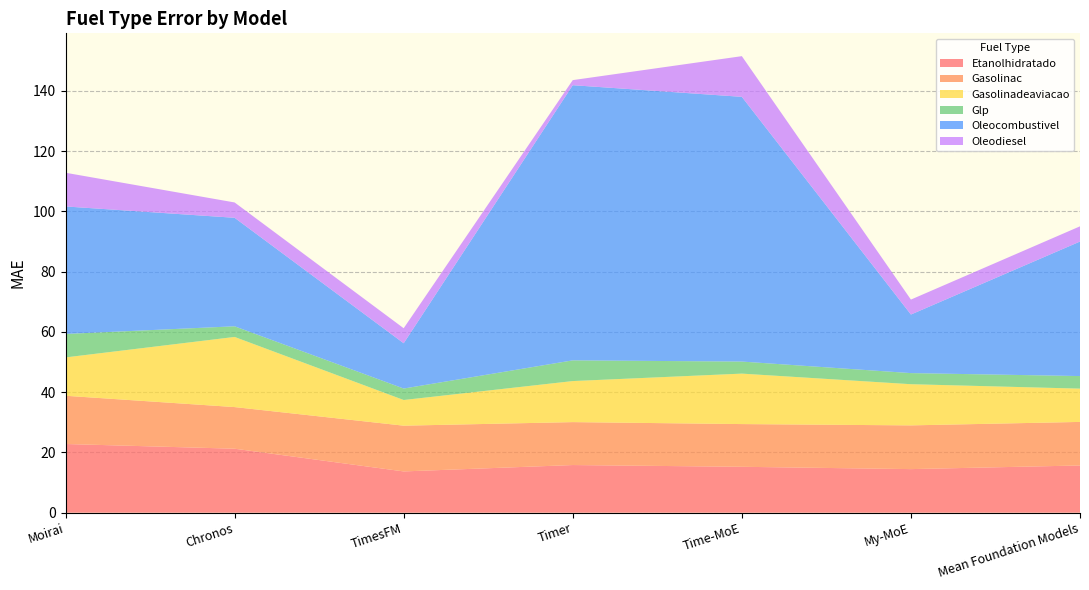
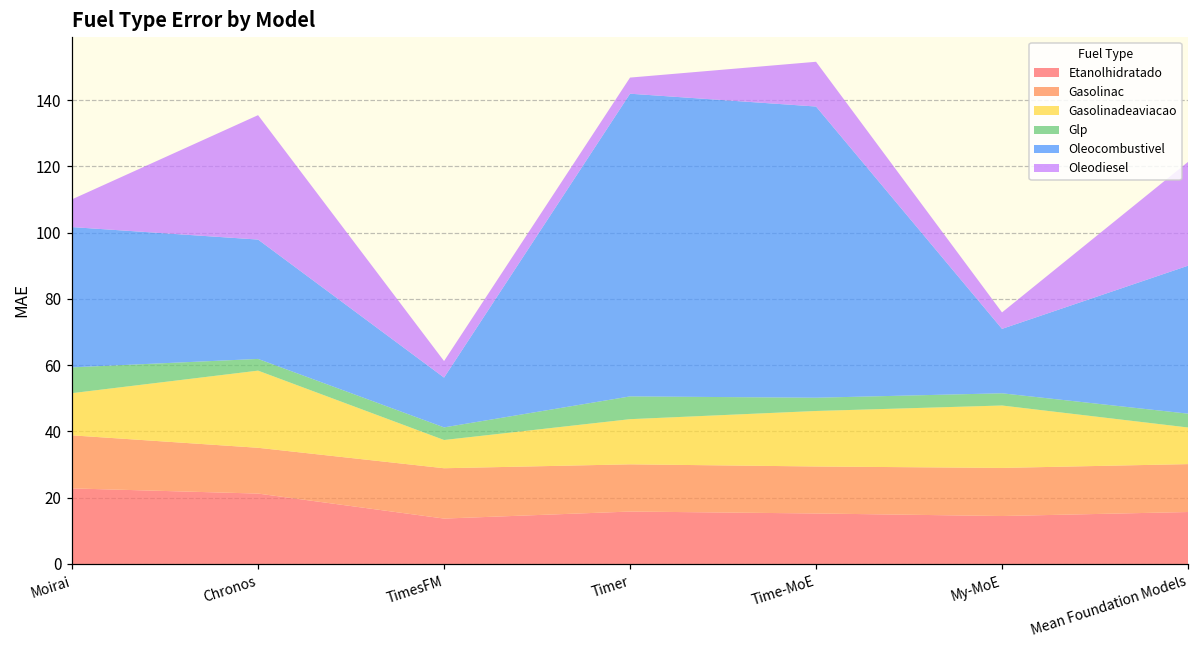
Oleodiesel, Moirai: 11 -> 8
Oleodiesel, Chronos: 5 -> 38
Oleodiesel, Timer: 2 -> 5
Gasolinadeaviacao, My-MoE: 14 -> 19
Oleodiesel, Mean Foundation Models: 5 -> 31
